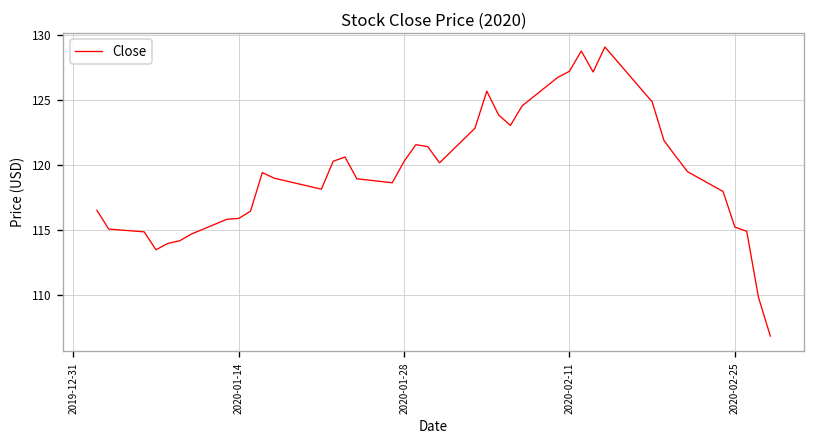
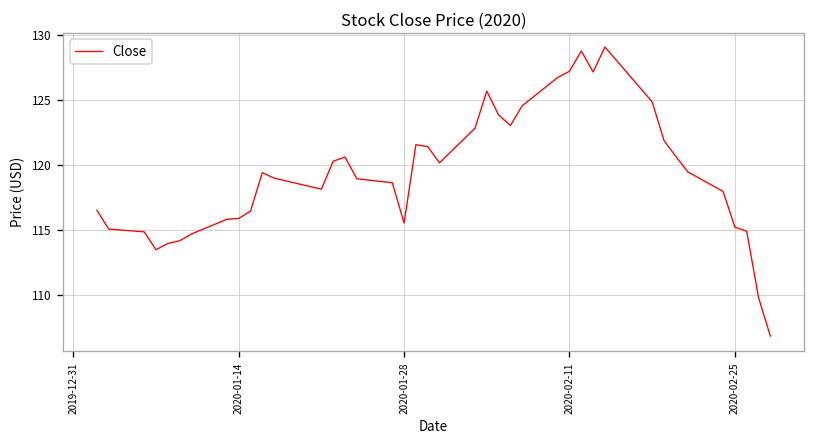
2020-01-28: 120.3 -> 115.5
